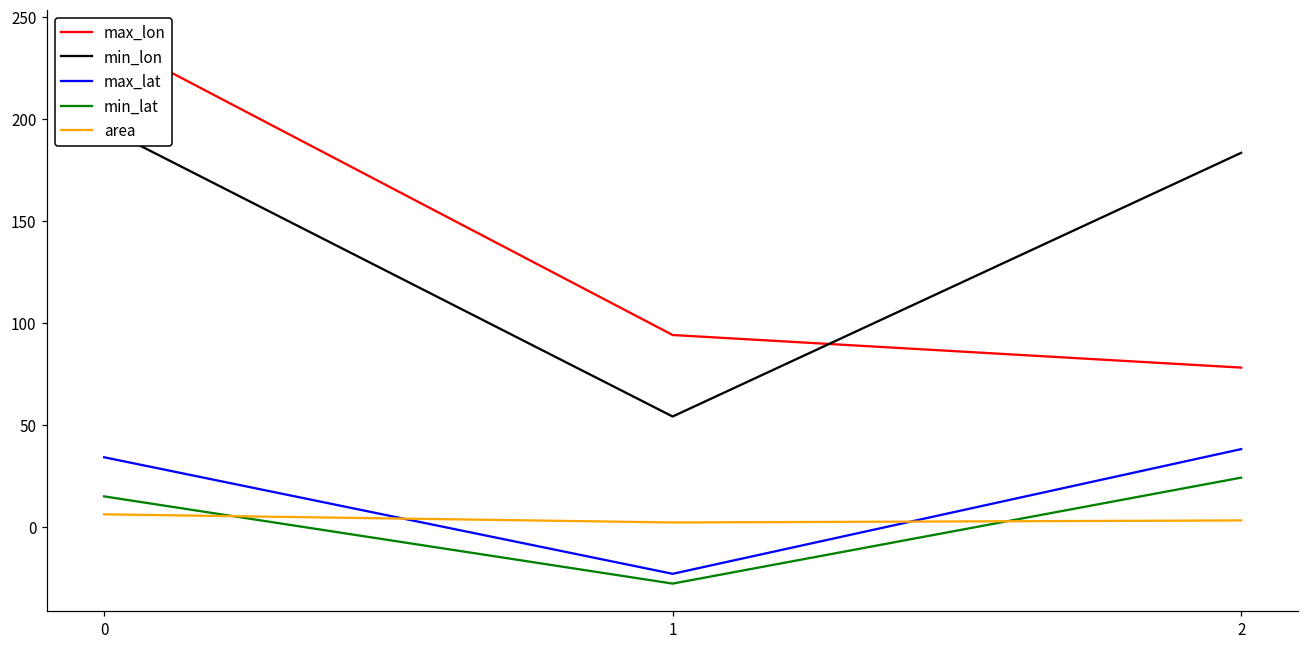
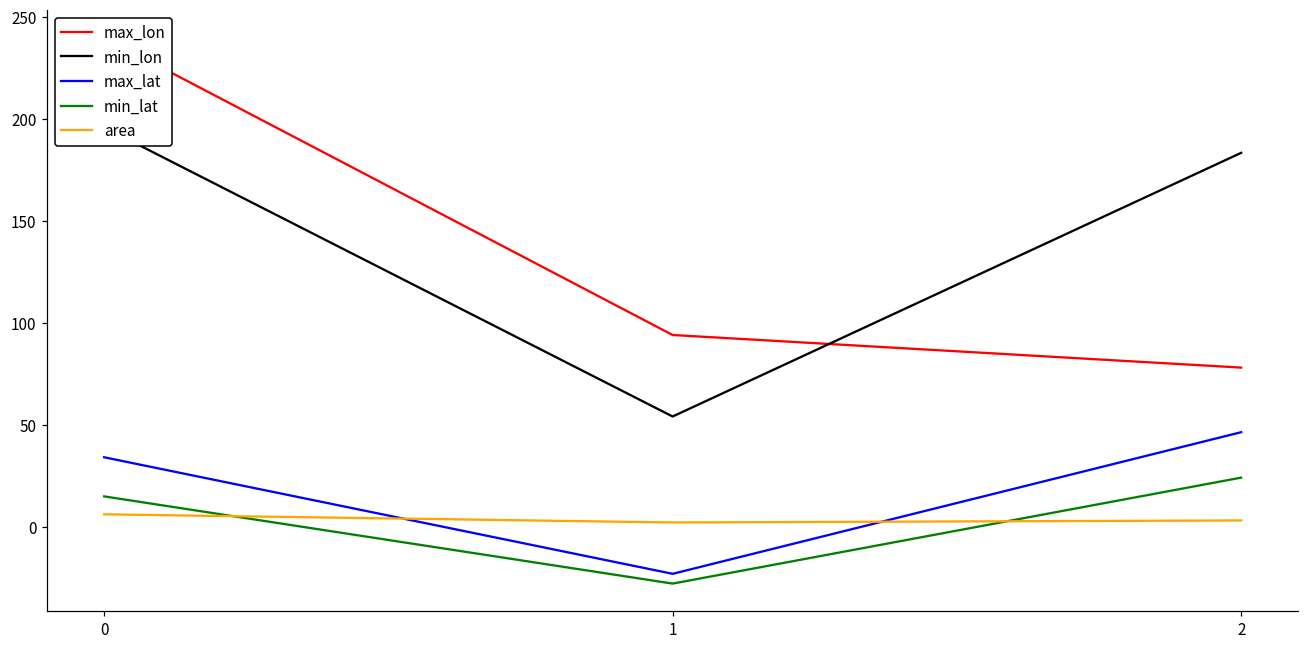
max_lat, 2: 38 -> 46
